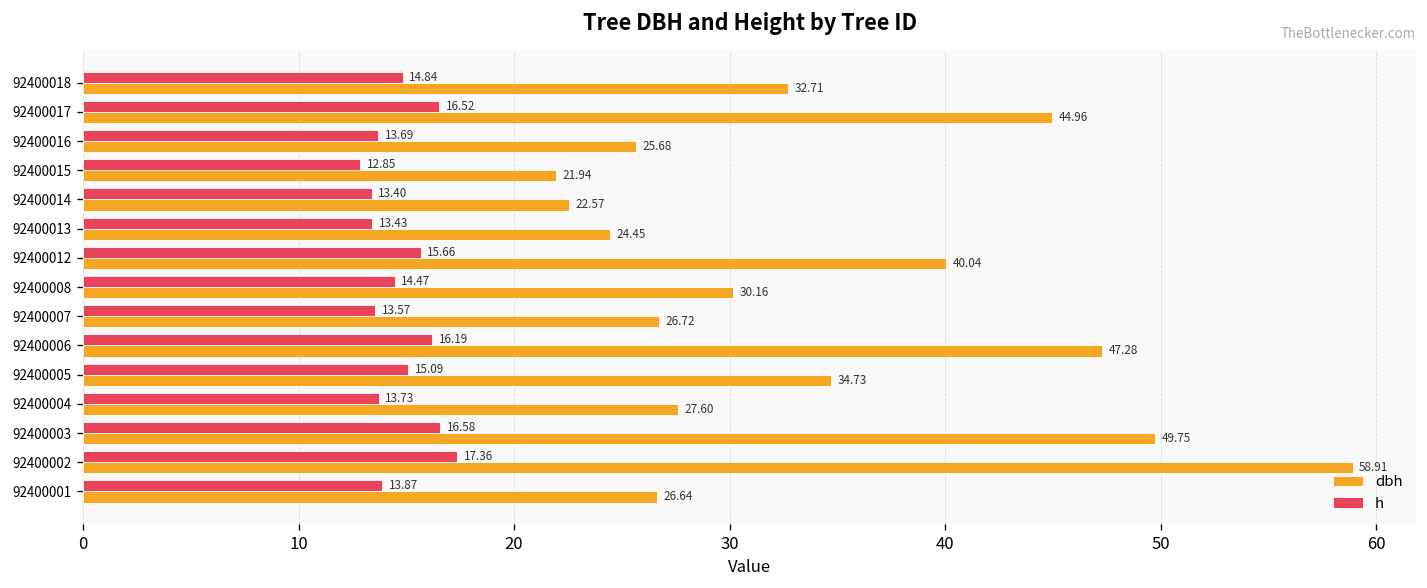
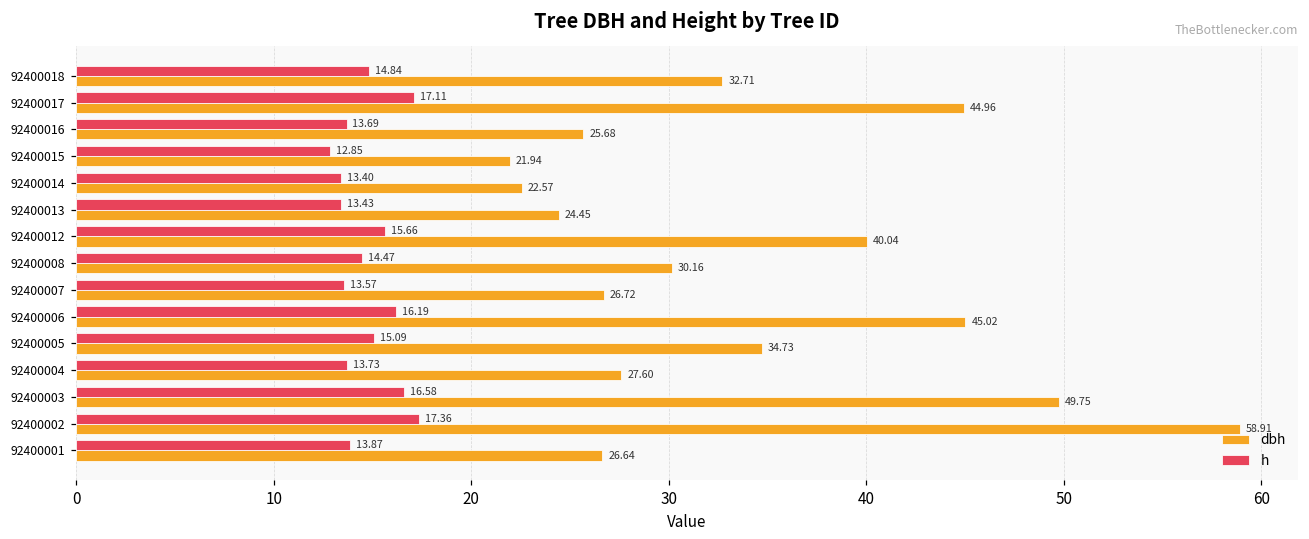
h, 92400017: 16.52 -> 17.11
dbh, 92400006: 47.28 -> 45.02
